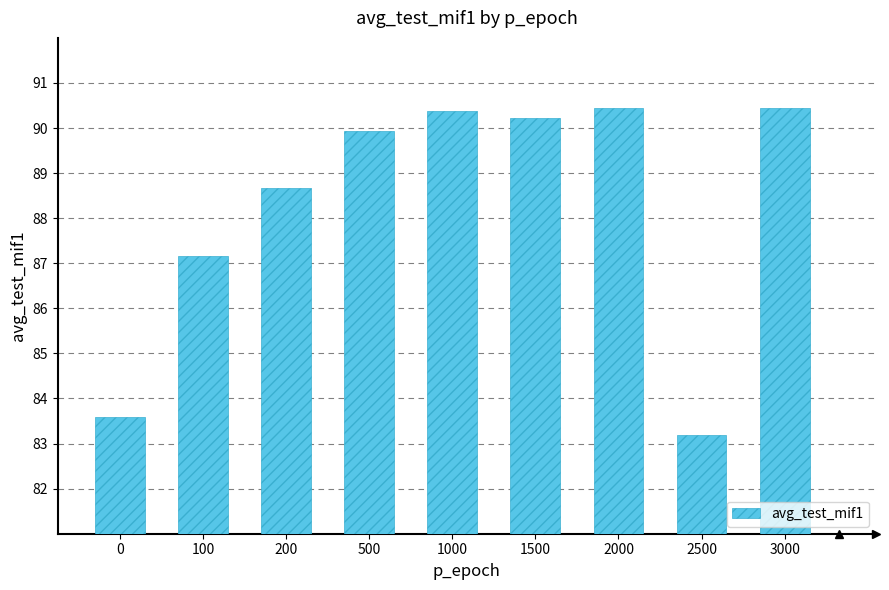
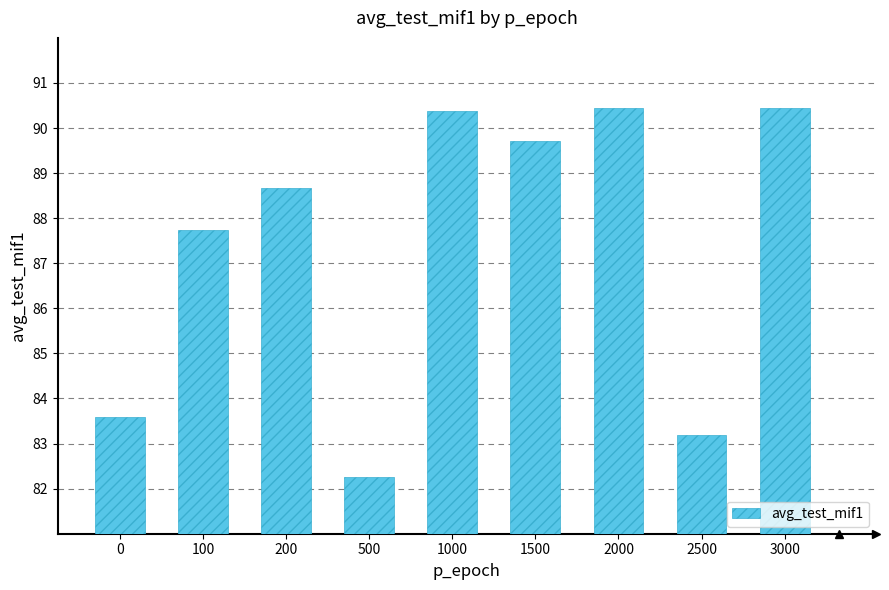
100: 87.2 -> 87.7
500: 89.9 -> 82.3
1500: 90.2 -> 89.7
